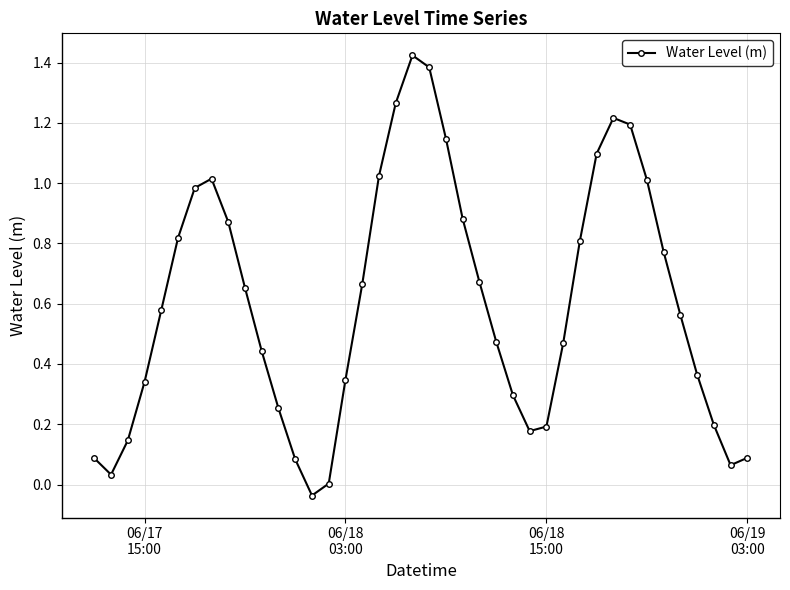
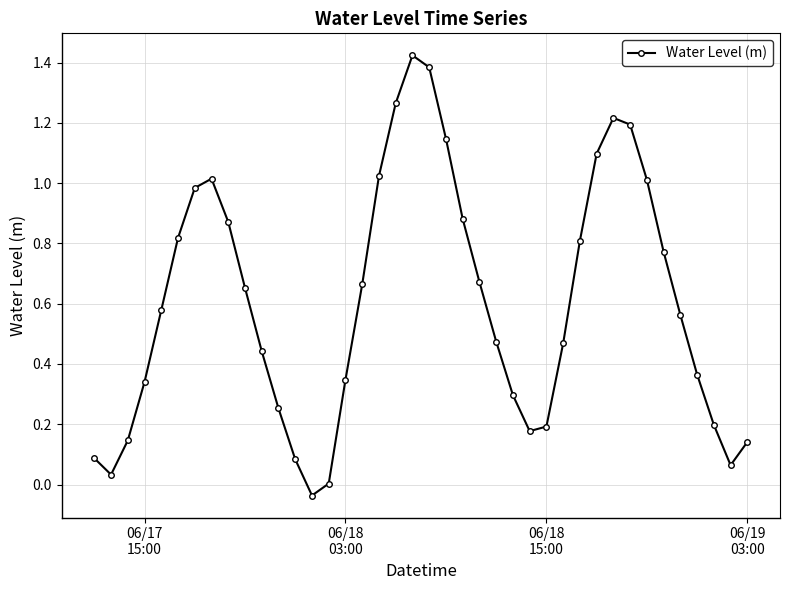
06/19 03:00: 0.09 -> 0.14
